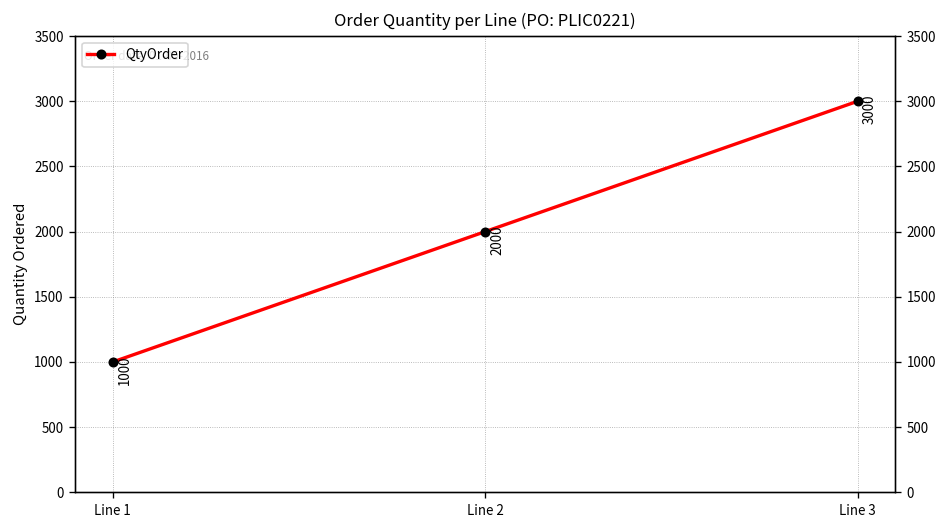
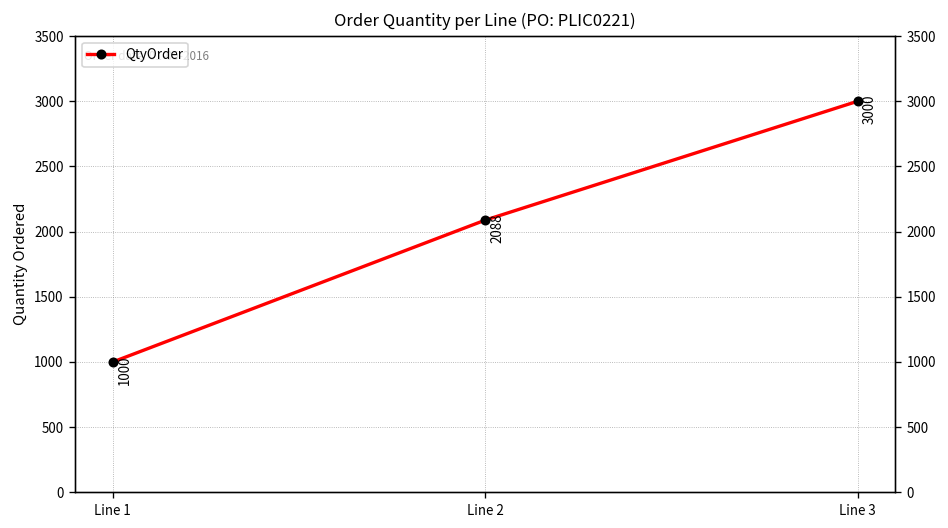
Line 2: 2000 -> 2088
